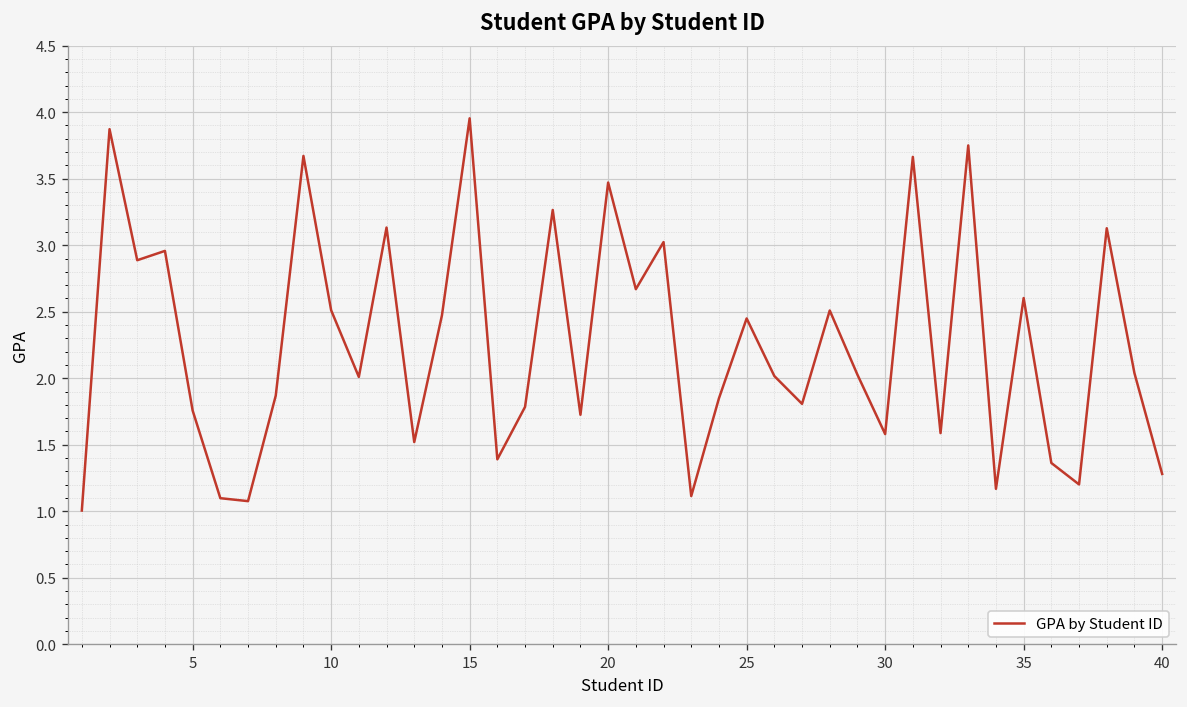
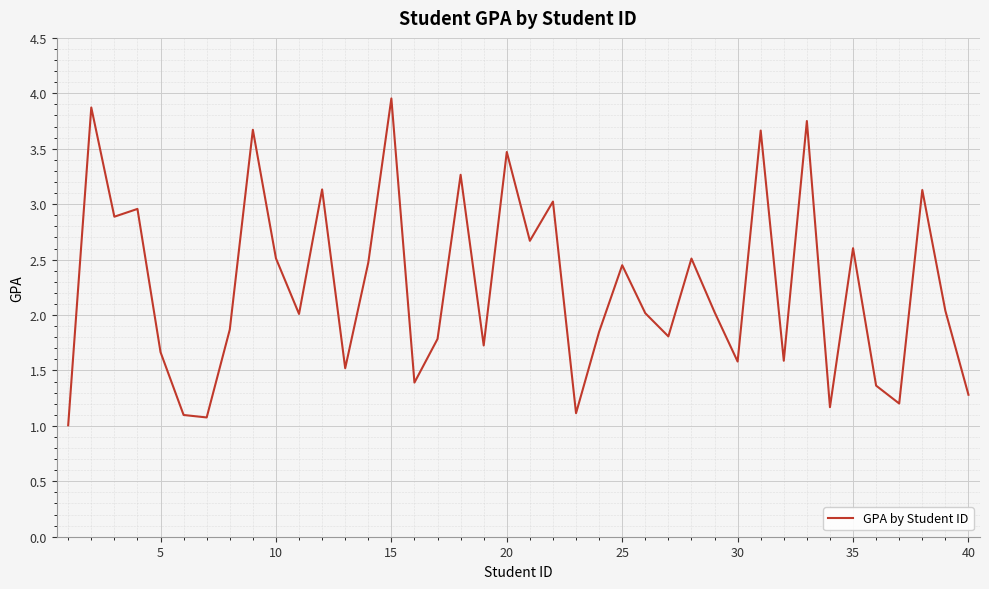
5: 1.76 -> 1.67
